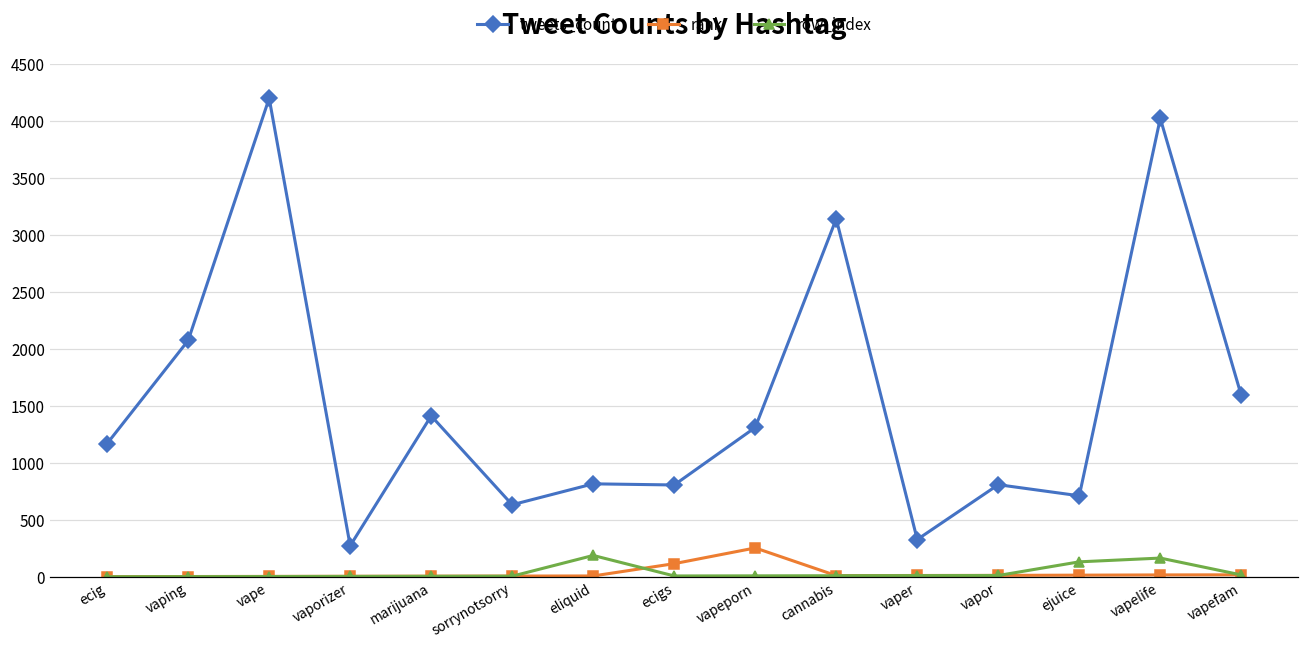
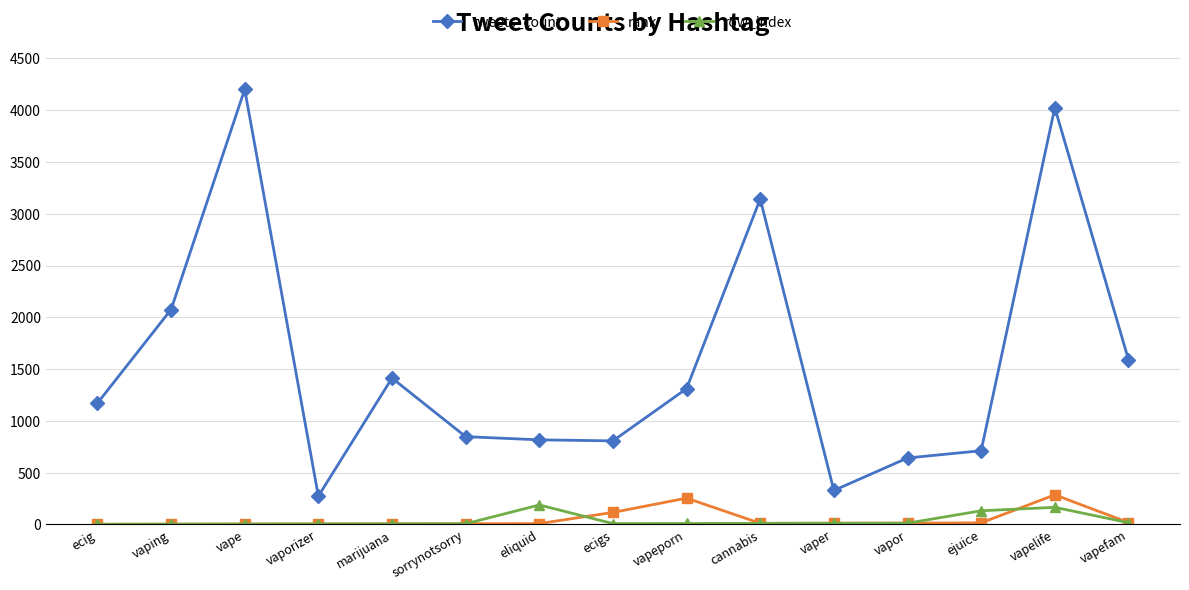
tweets_count, sorrynotsorry: 630 -> 850
tweets_count, vapor: 810 -> 640
rank, vapelife: 20 -> 290
